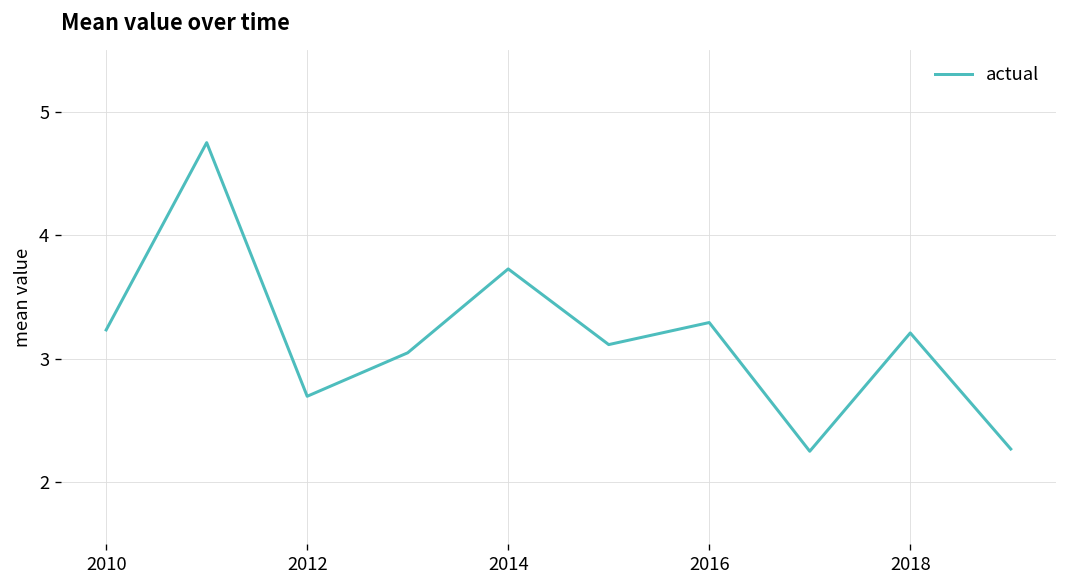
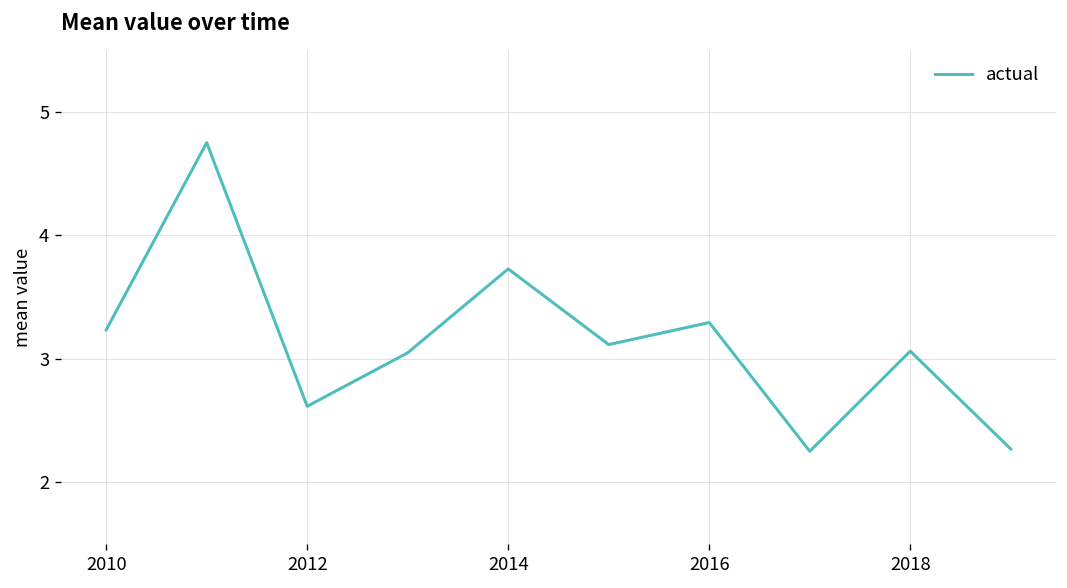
2012: 2.70 -> 2.61
2018: 3.21 -> 3.06
